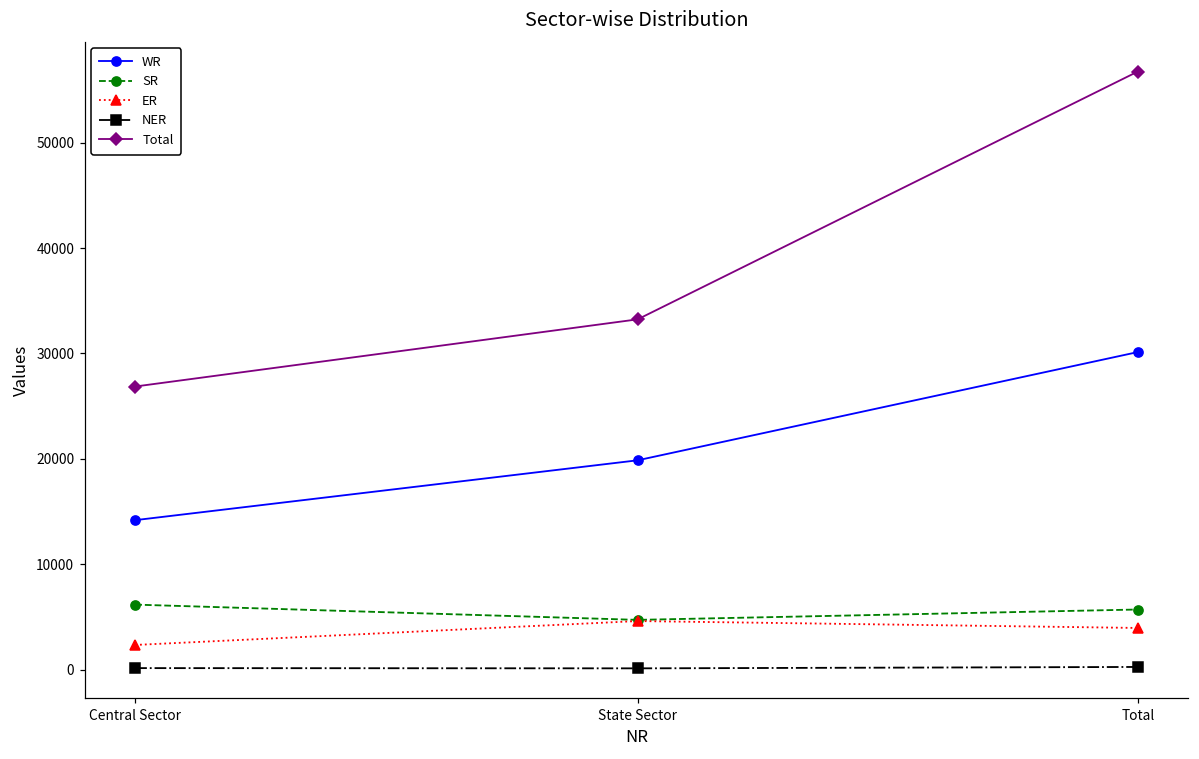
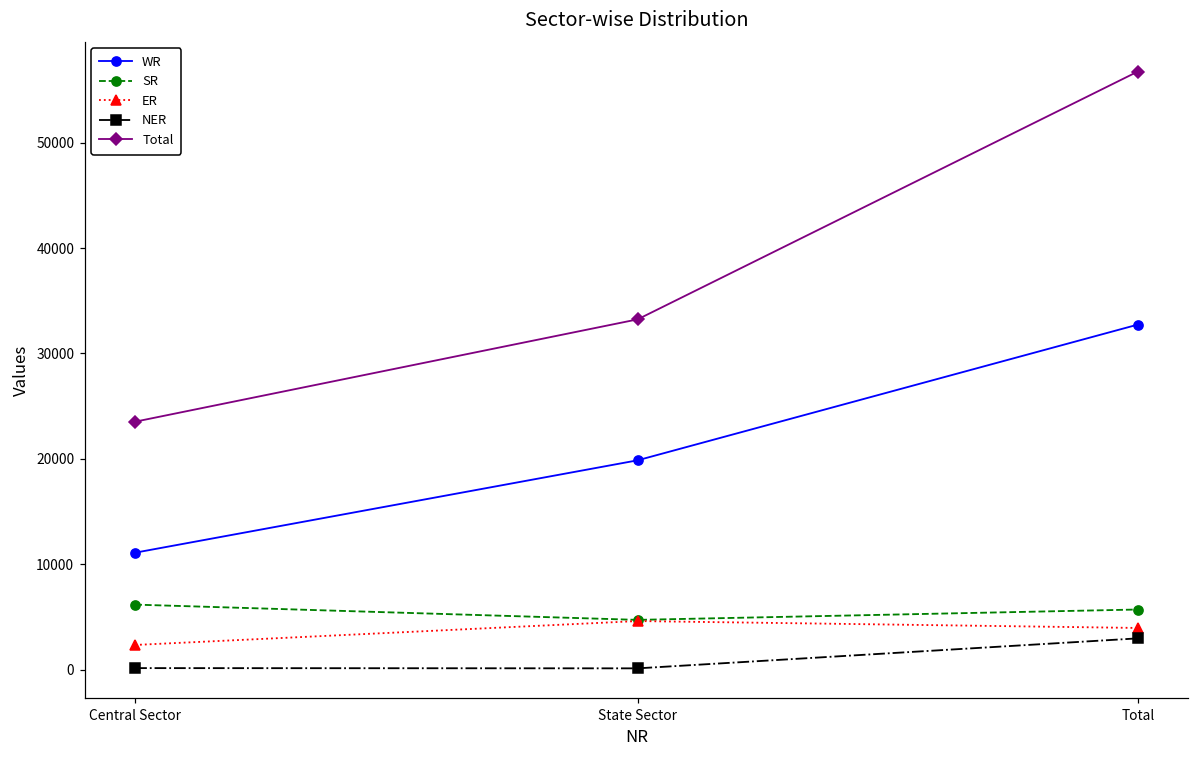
WR, Central Sector: 14000 -> 11000
Total, Central Sector: 27000 -> 24000
WR, Total: 30000 -> 33000
NER, Total: 0 -> 3000
